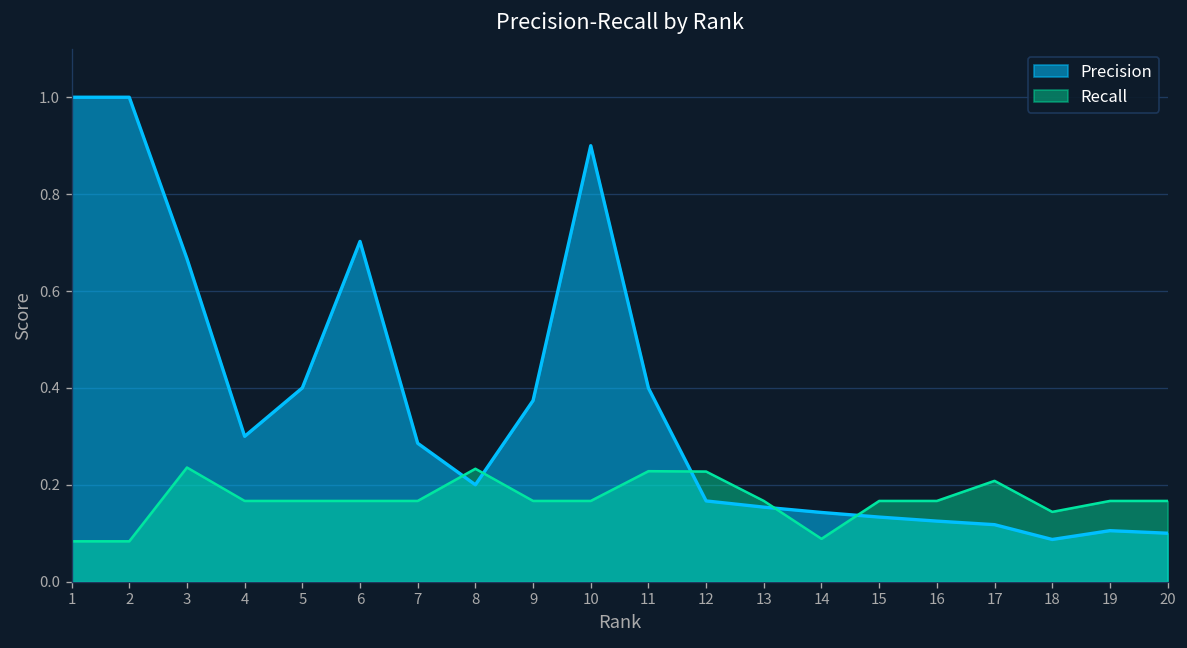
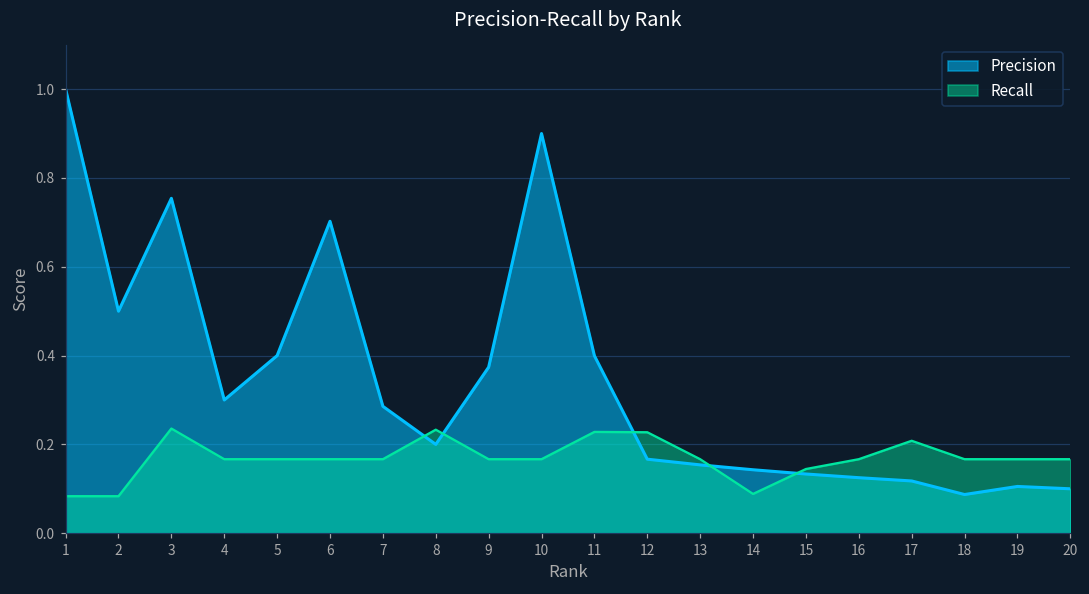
Precision, 2: 1.0 -> 0.5
Precision, 3: 0.67 -> 0.75
Recall, 15: 0.17 -> 0.14
Recall, 18: 0.14 -> 0.17
